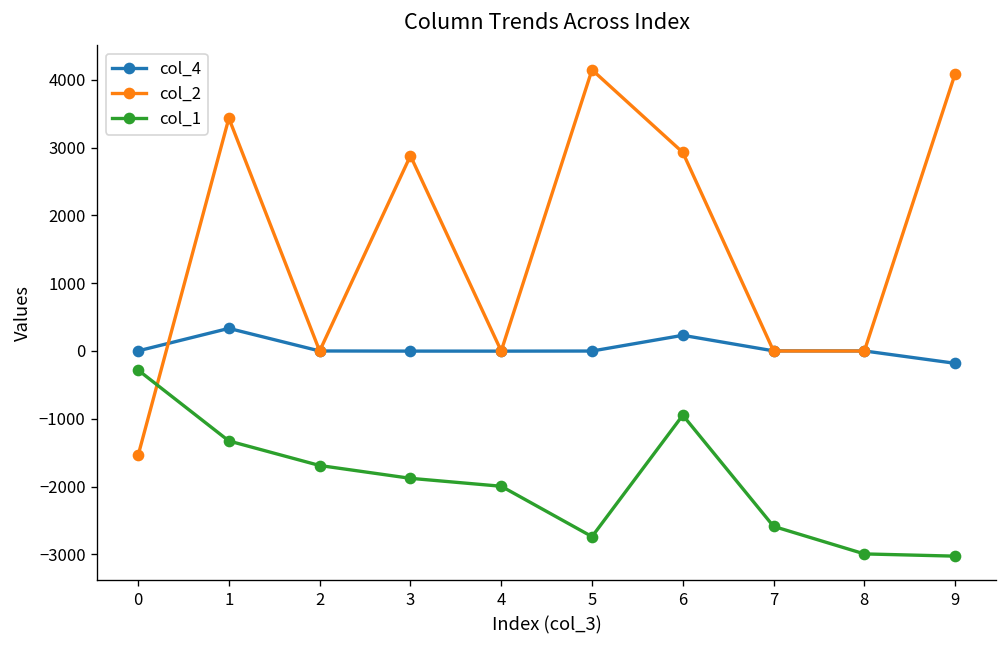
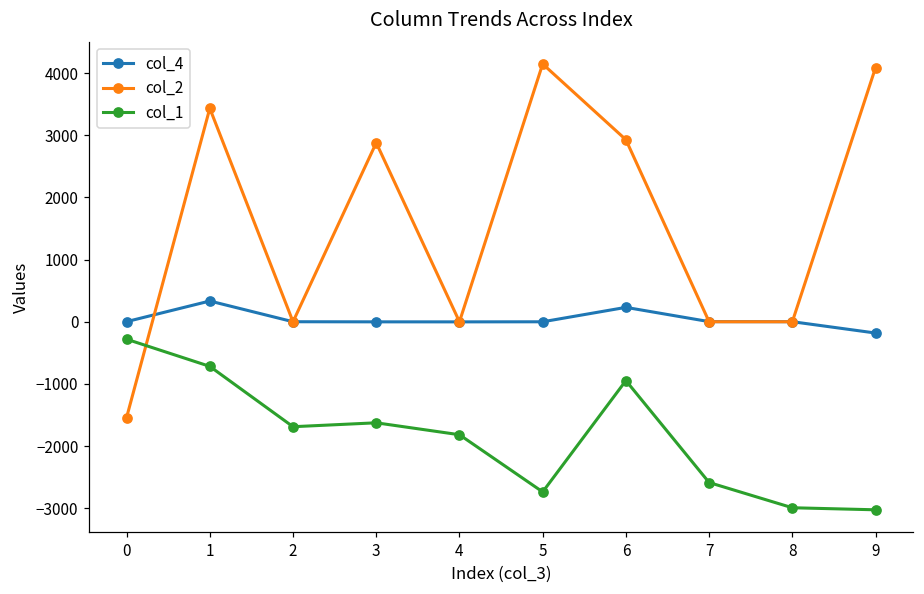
col_1, 1: -1300 -> -700
col_1, 3: -1900 -> -1600
col_1, 4: -2000 -> -1800
